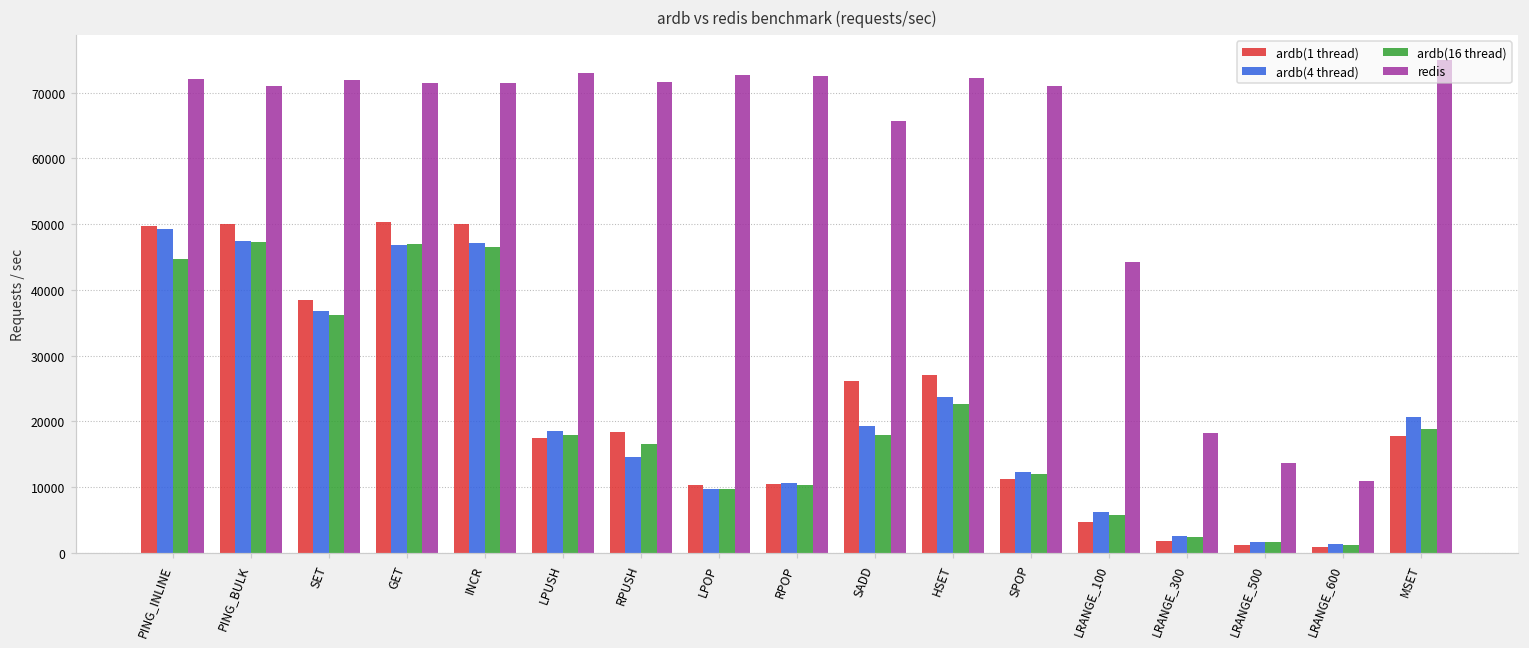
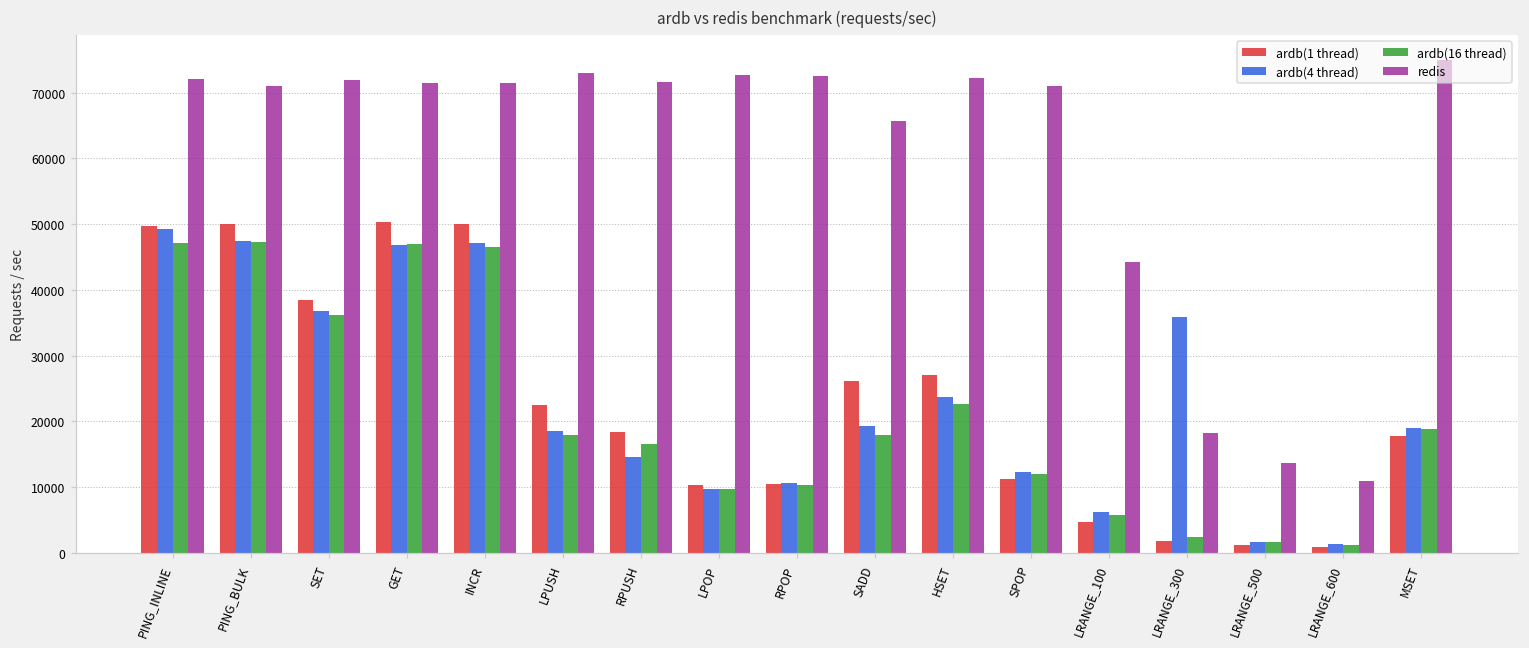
ardb(16 thread), PING_INLINE: 45000 -> 47000
ardb(1 thread), LPUSH: 18000 -> 23000
ardb(4 thread), LRANGE_300: 3000 -> 36000
ardb(4 thread), MSET: 21000 -> 19000
